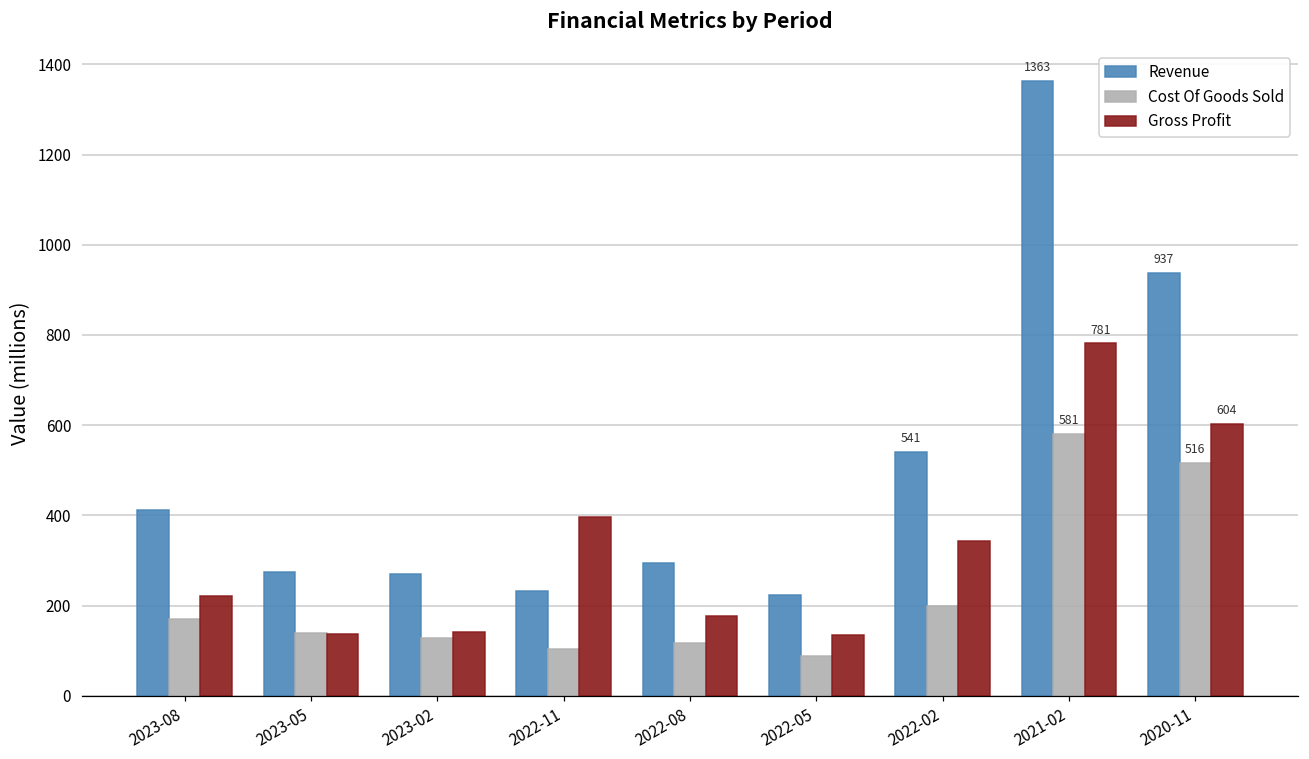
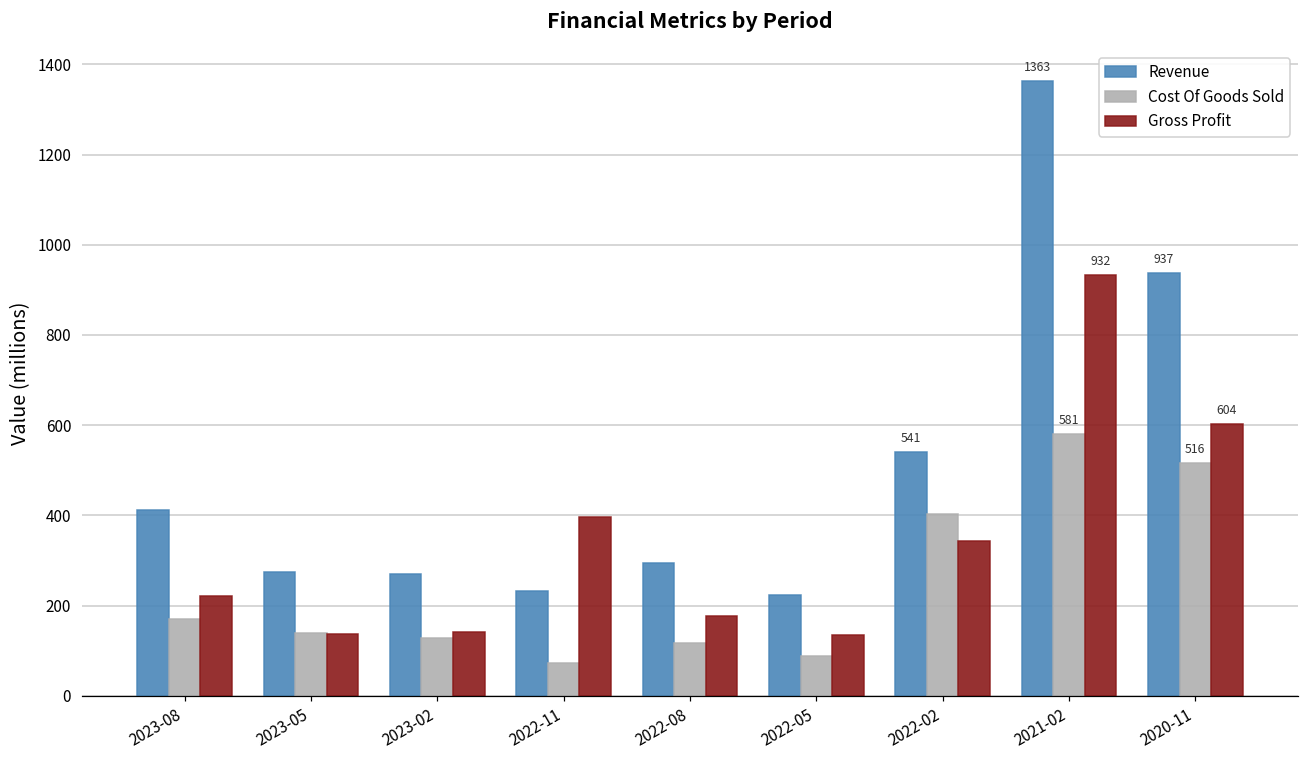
Cost Of Goods Sold, 2022-11: 100 -> 70
Cost Of Goods Sold, 2022-02: 200 -> 400
Gross Profit, 2021-02: 781 -> 932
